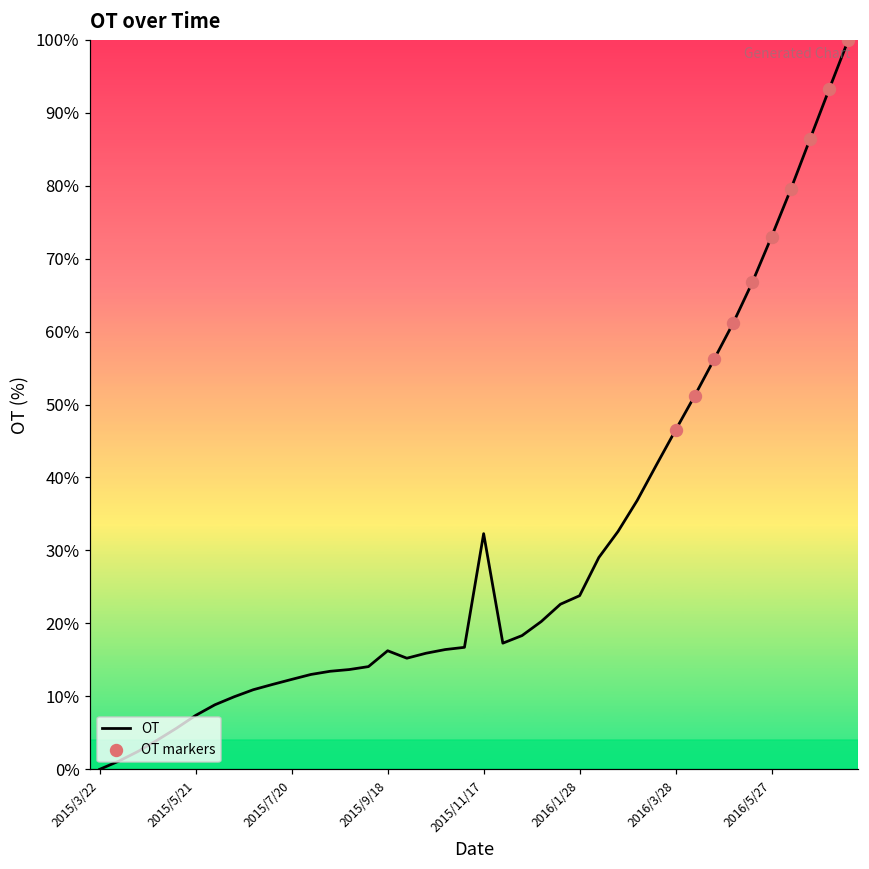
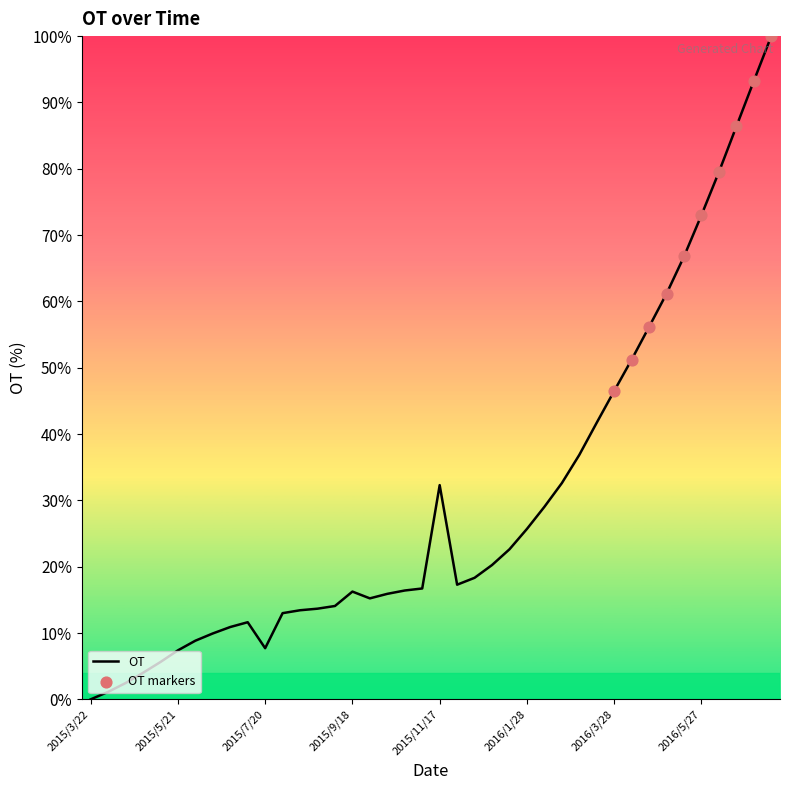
OT, 2015/7/20: 12% -> 8%
OT, 2016/1/28: 24% -> 26%
